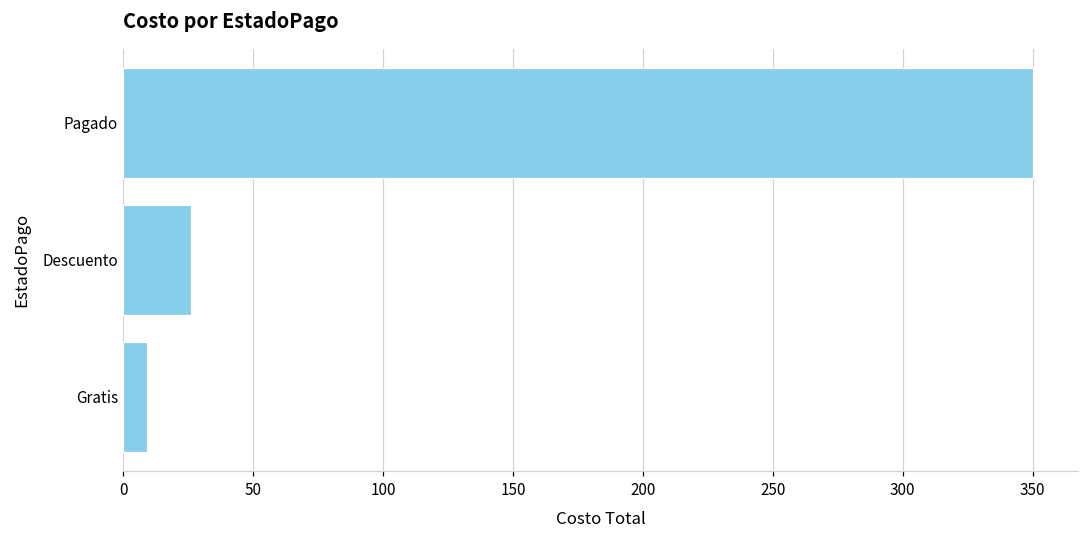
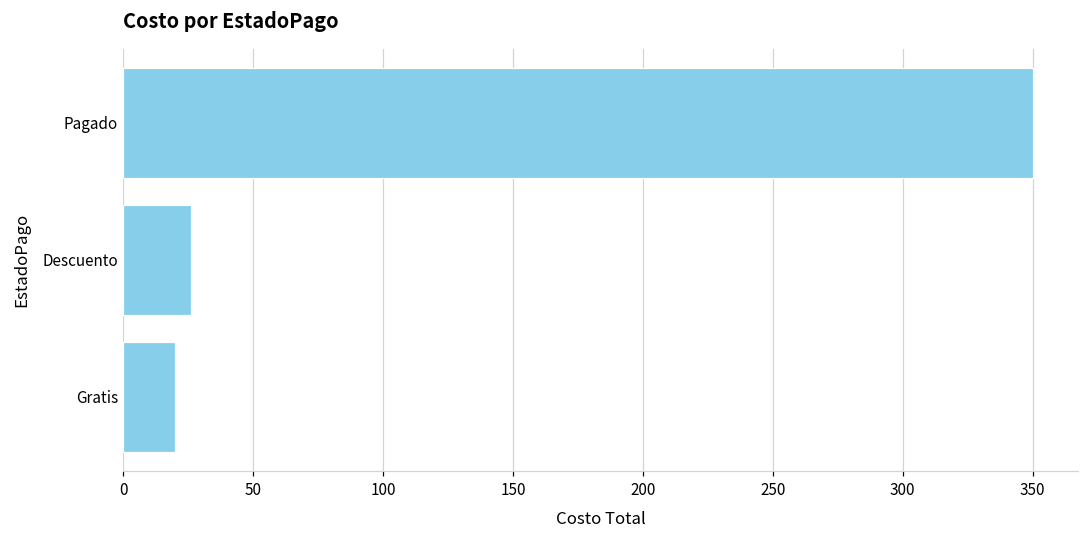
Gratis: 9 -> 20
